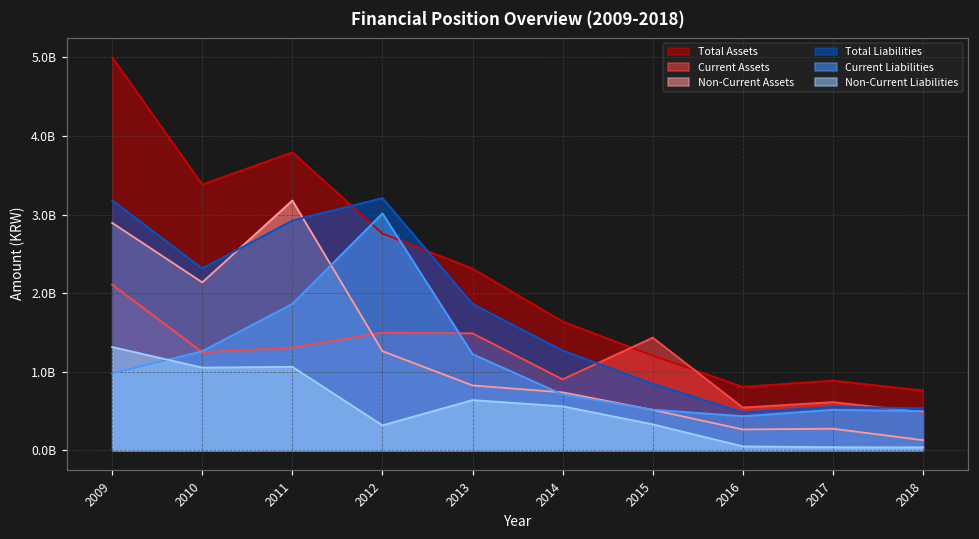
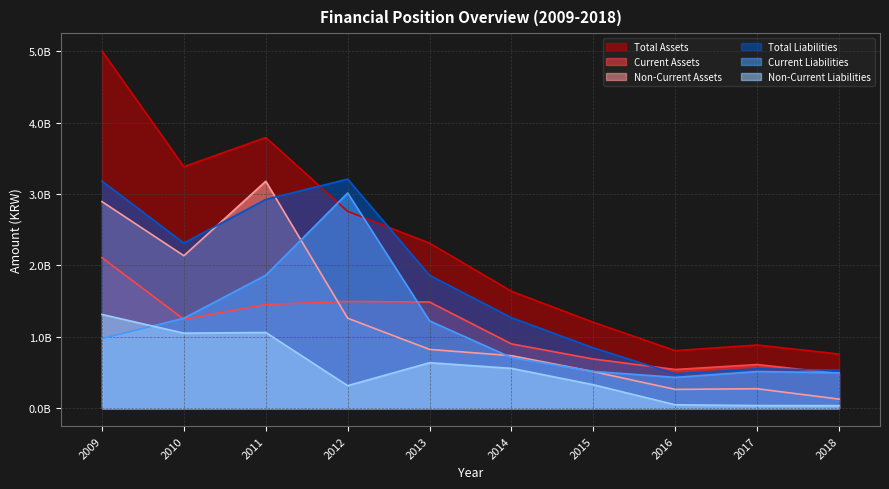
Current Assets, 2011: 1300000000 -> 1500000000
Current Assets, 2015: 1400000000 -> 700000000
